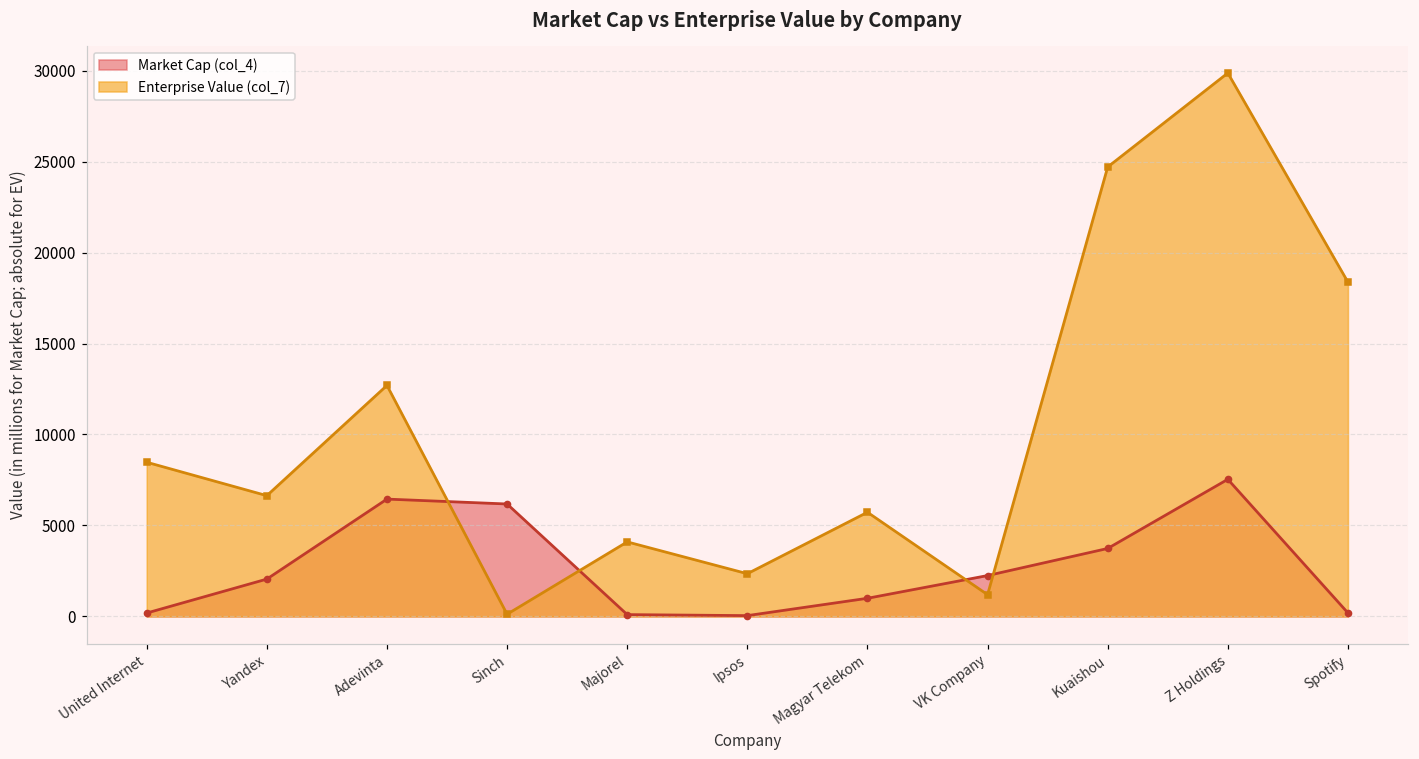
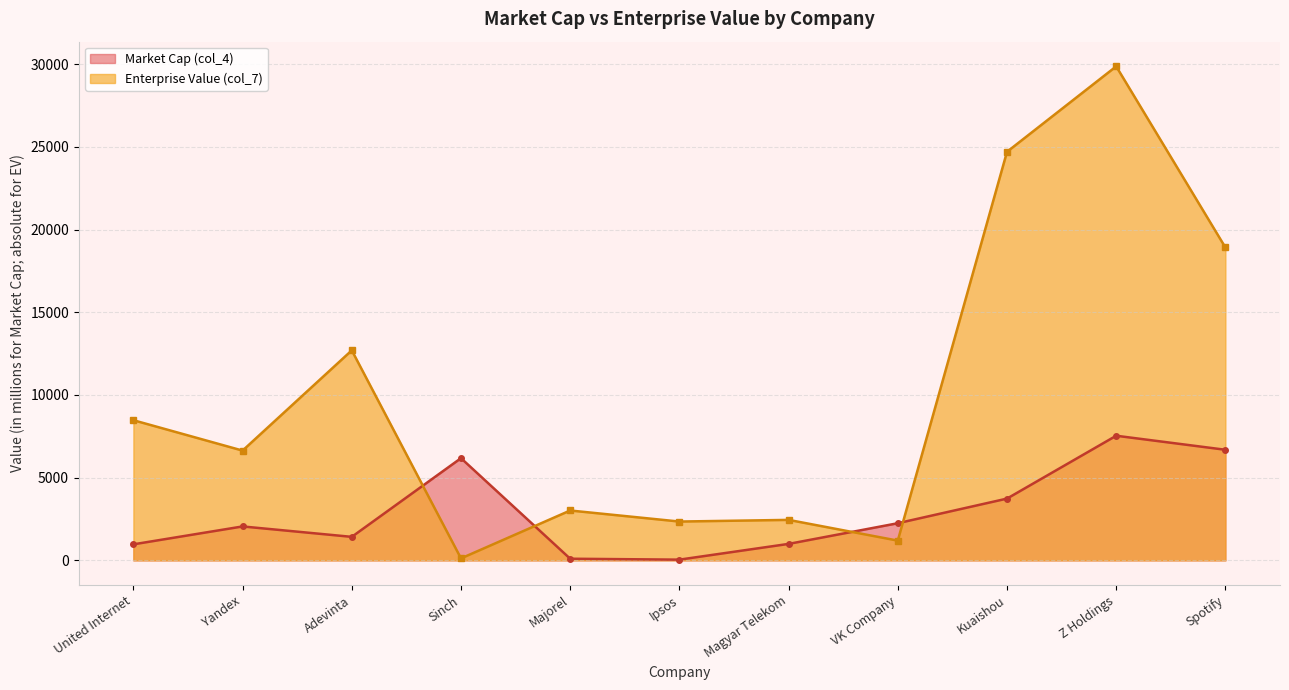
Market Cap (col_4), United Internet: 200 -> 1000
Market Cap (col_4), Adevinta: 6400 -> 1400
Enterprise Value (col_7), Majorel: 4100 -> 3000
Enterprise Value (col_7), Magyar Telekom: 5700 -> 2400
Market Cap (col_4), Spotify: 200 -> 6700
Enterprise Value (col_7), Spotify: 18400 -> 18900
